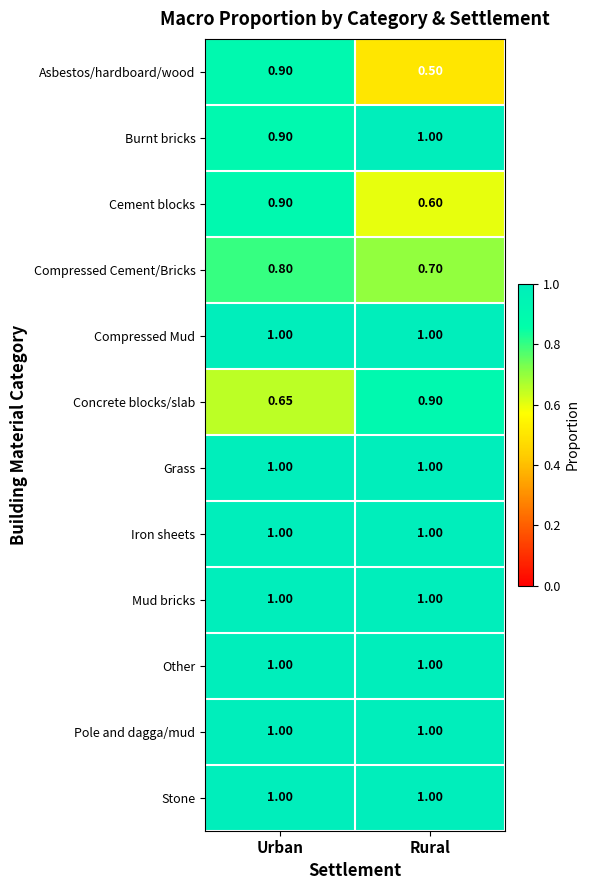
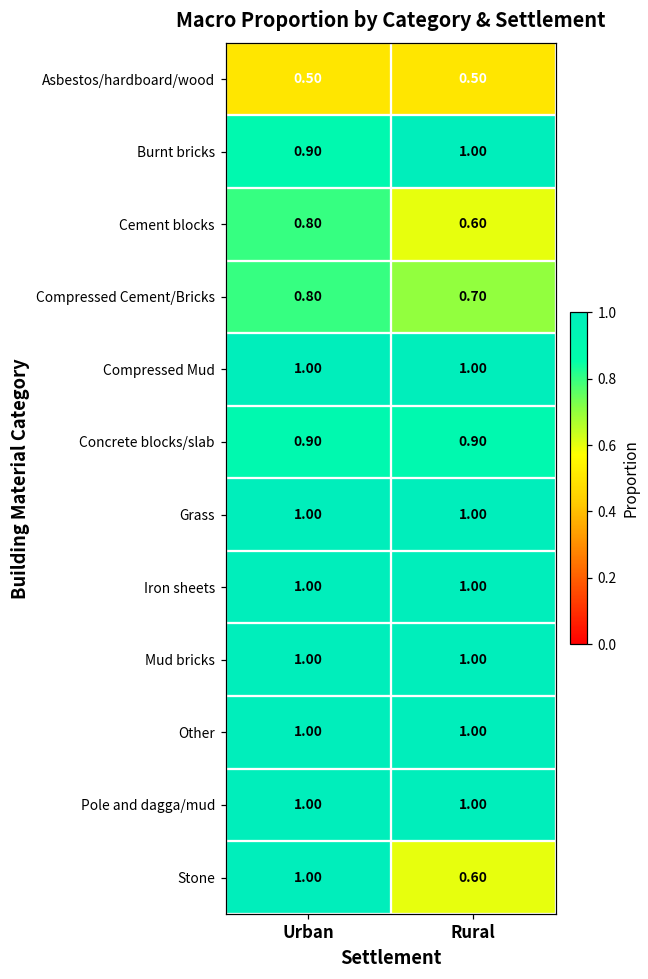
Asbestos/hardboard/wood, Urban: 0.90 -> 0.50
Cement blocks, Urban: 0.90 -> 0.80
Concrete blocks/slab, Urban: 0.65 -> 0.90
Stone, Rural: 1.00 -> 0.60
